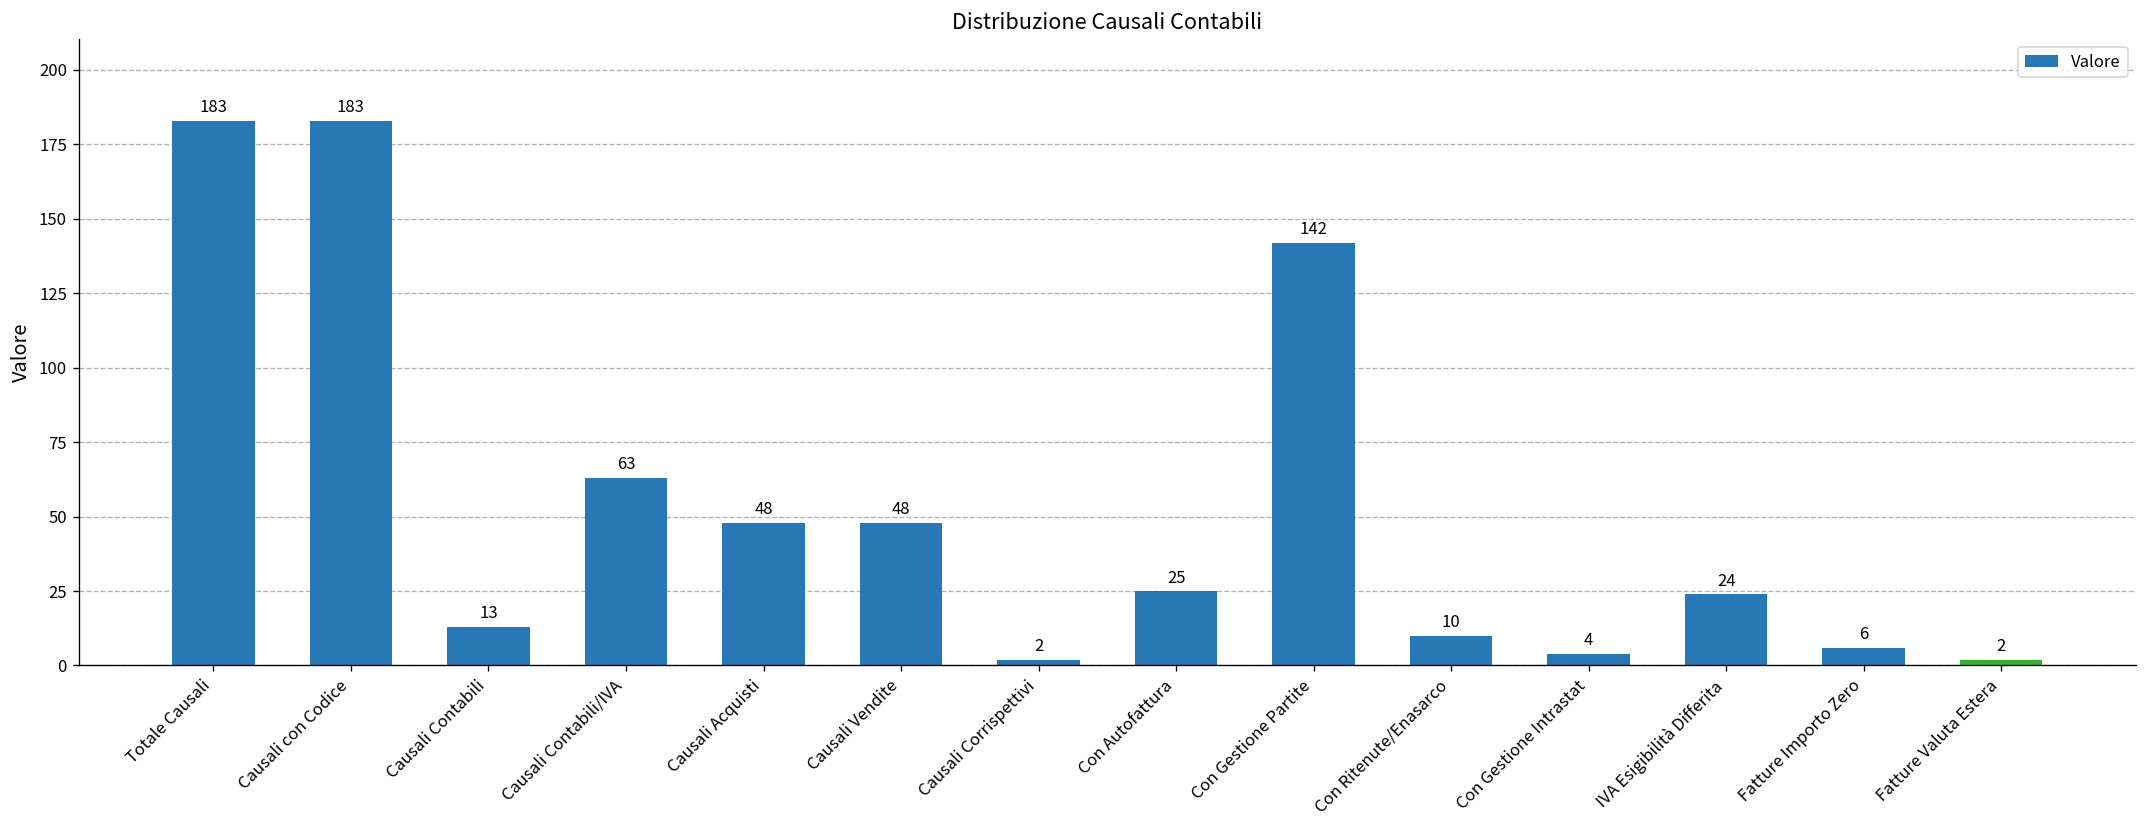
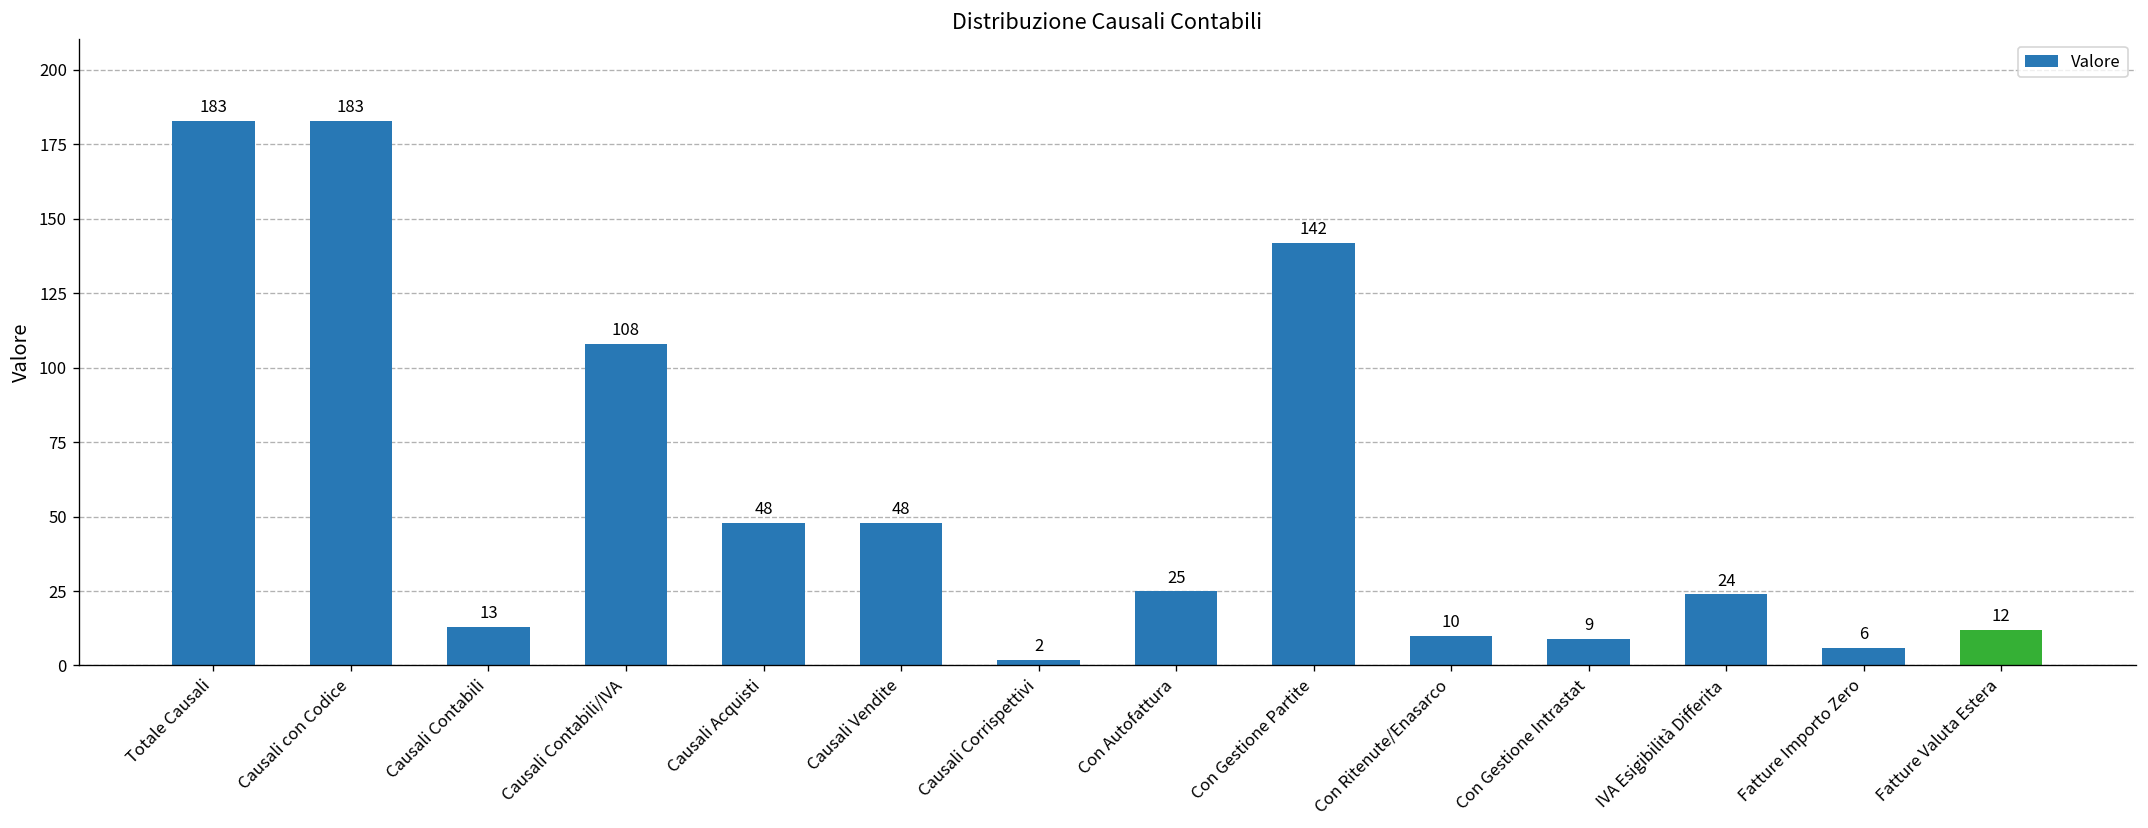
Causali Contabili/IVA: 63 -> 108
Con Gestione Intrastat: 4 -> 9
Fatture Valuta Estera: 2 -> 12
